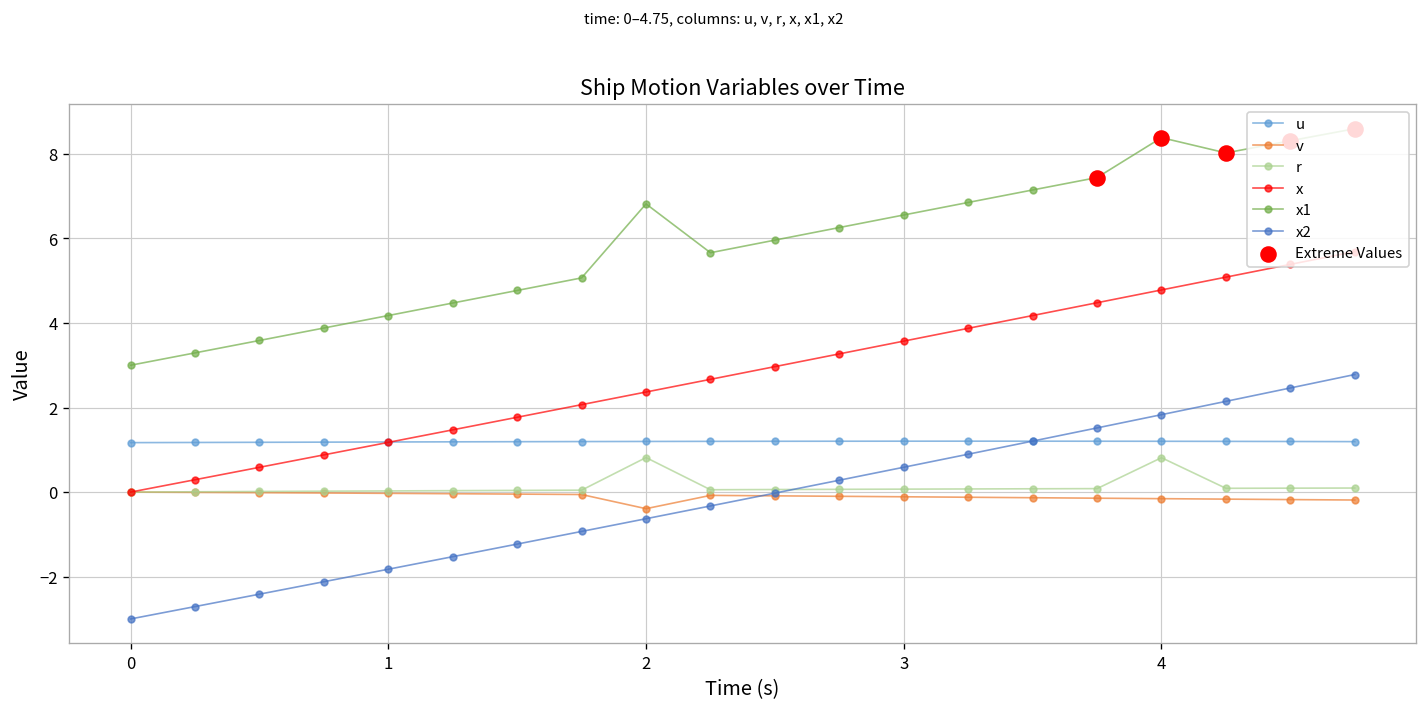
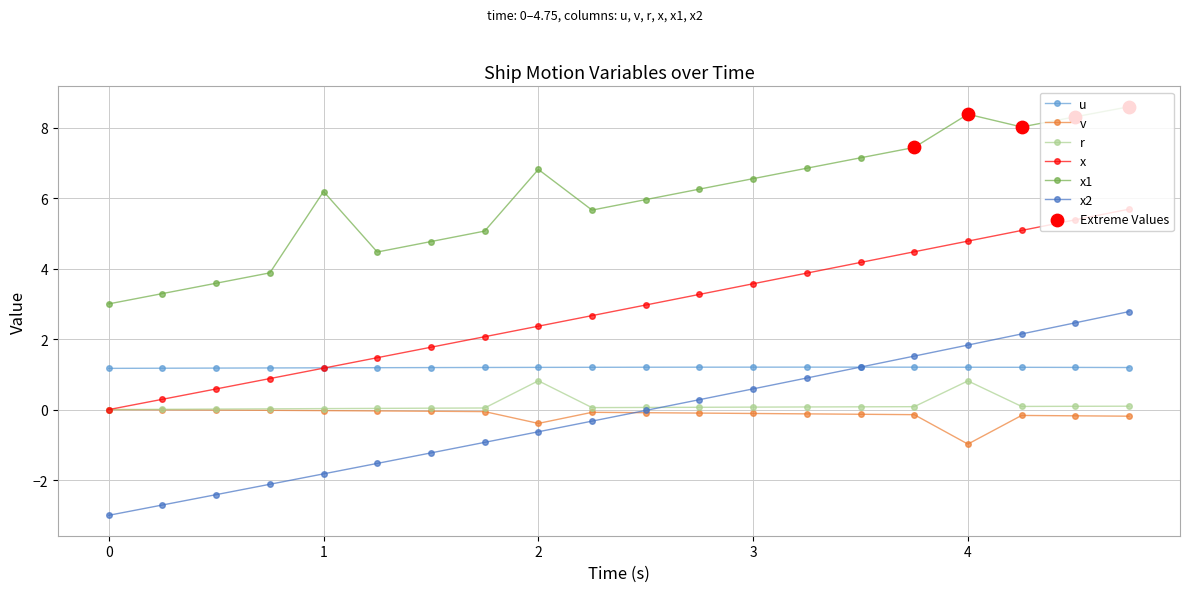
x1, 1: 4.2 -> 6.2
v, 4: -0.2 -> -1.0
